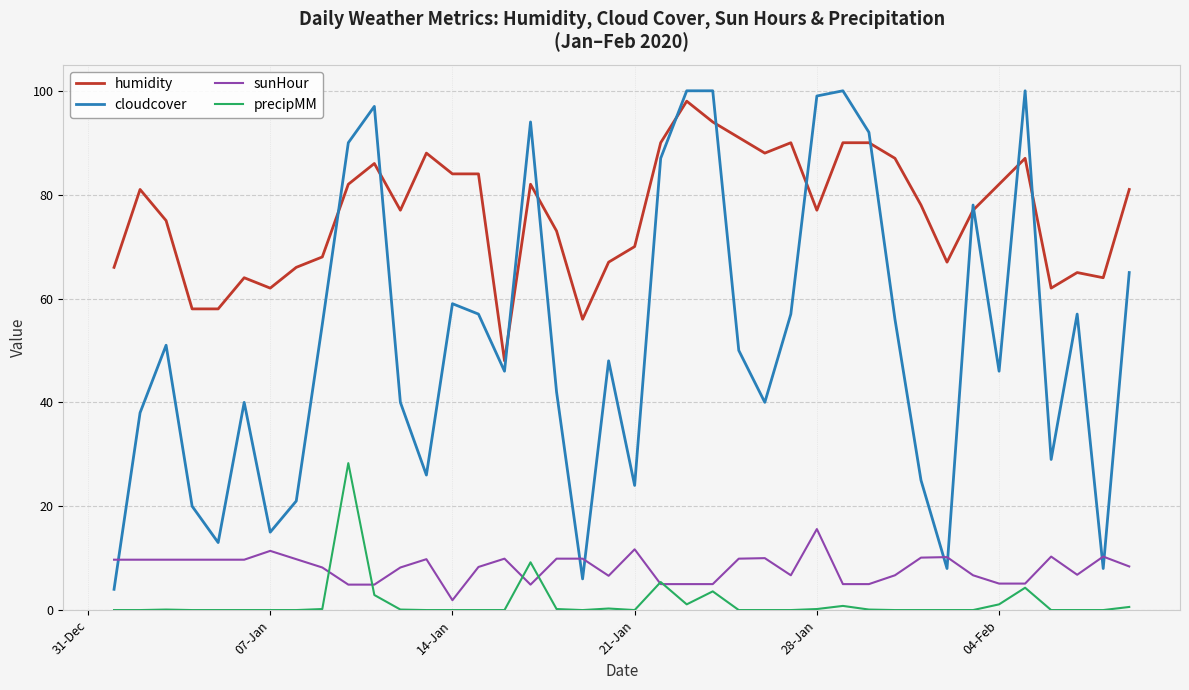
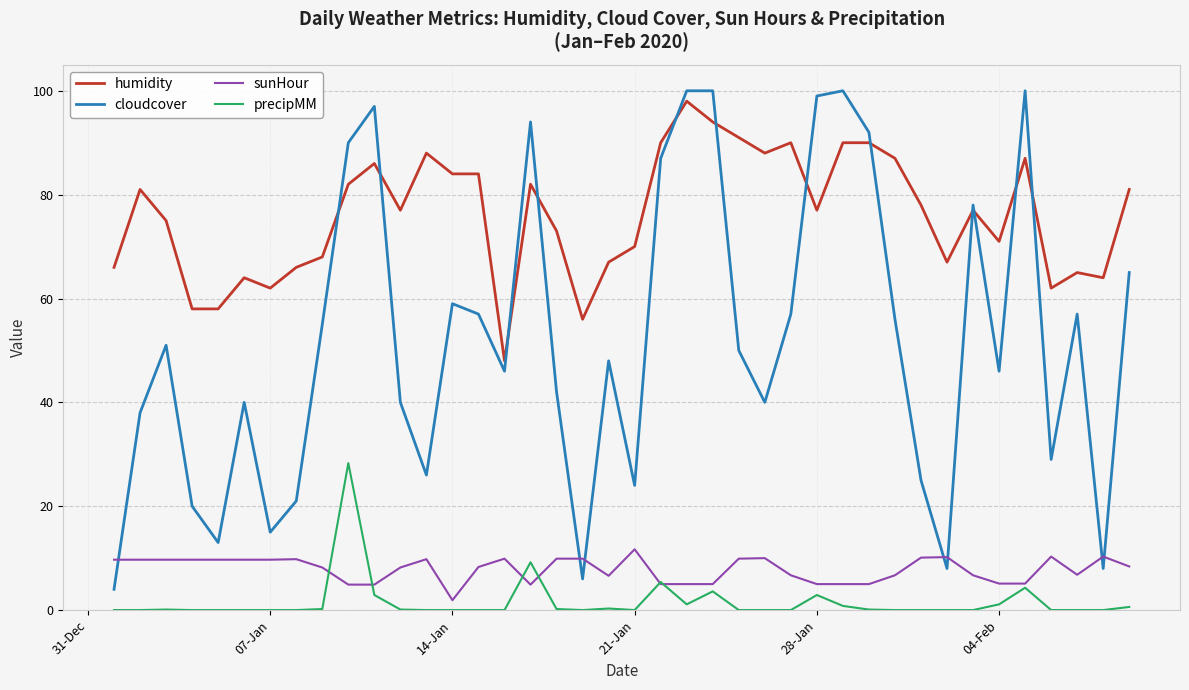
sunHour, 07-Jan: 11 -> 10
sunHour, 28-Jan: 16 -> 5
precipMM, 28-Jan: 0 -> 3
humidity, 04-Feb: 82 -> 71
